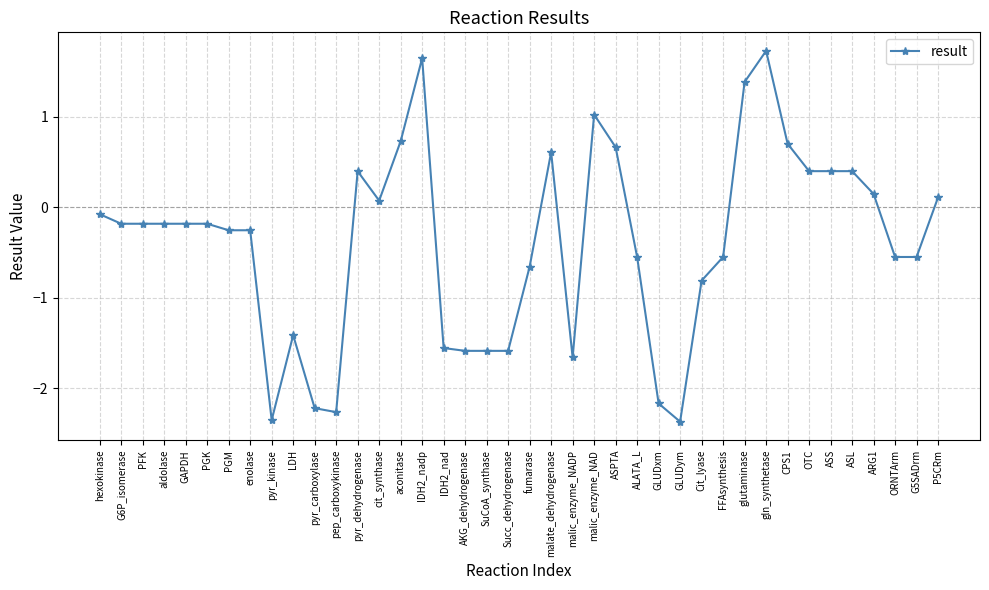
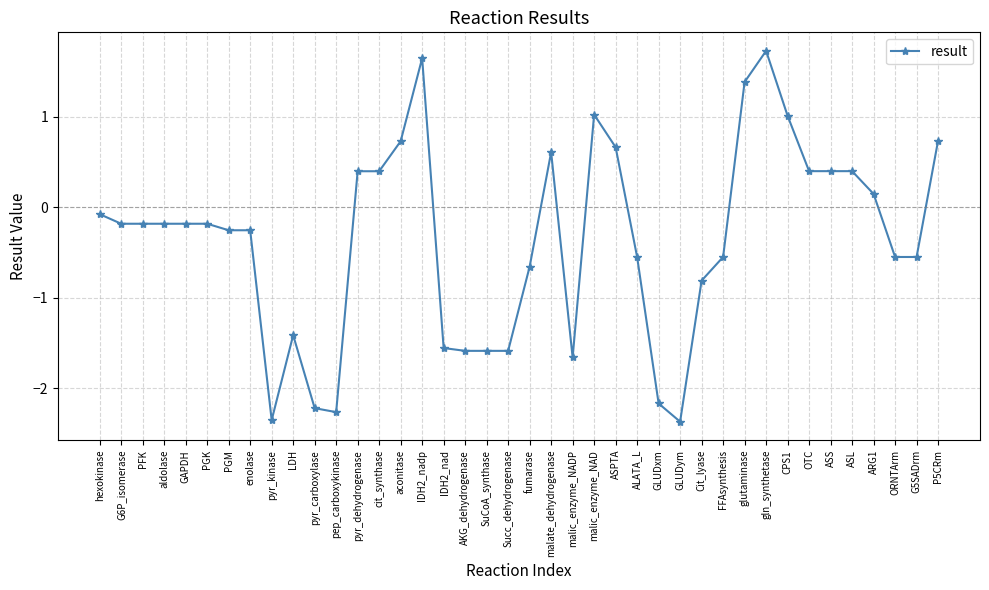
cit_synthase: 0.1 -> 0.4
CPS1: 0.7 -> 1.0
P5CRm: 0.1 -> 0.7
